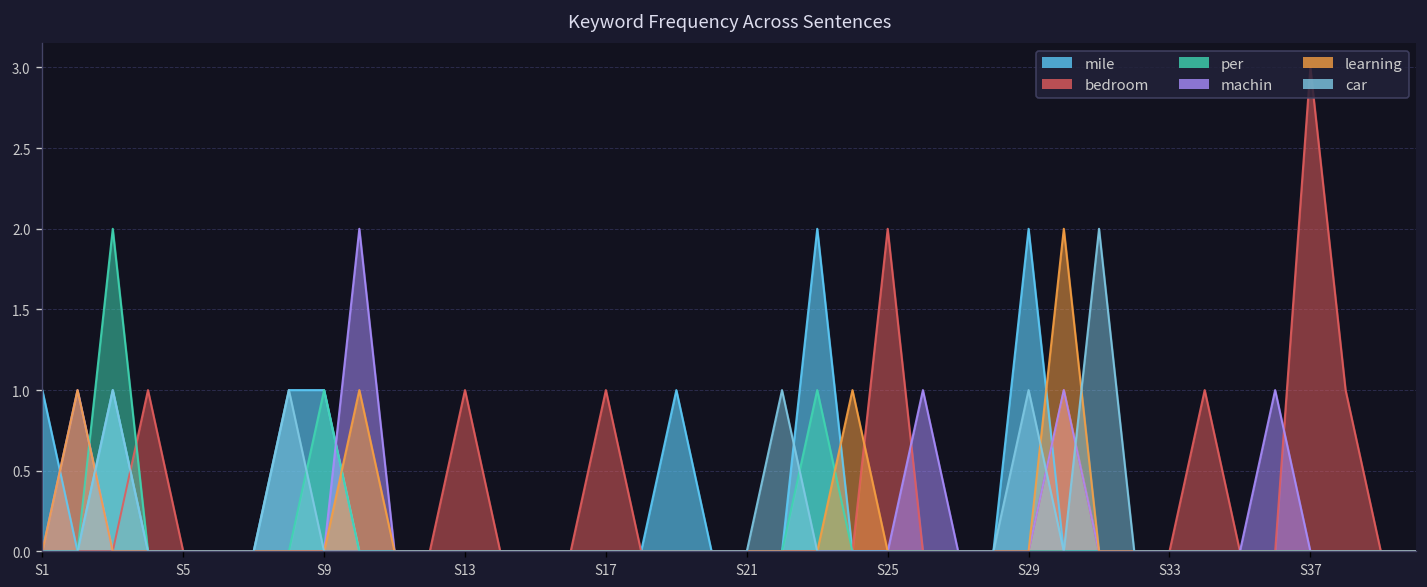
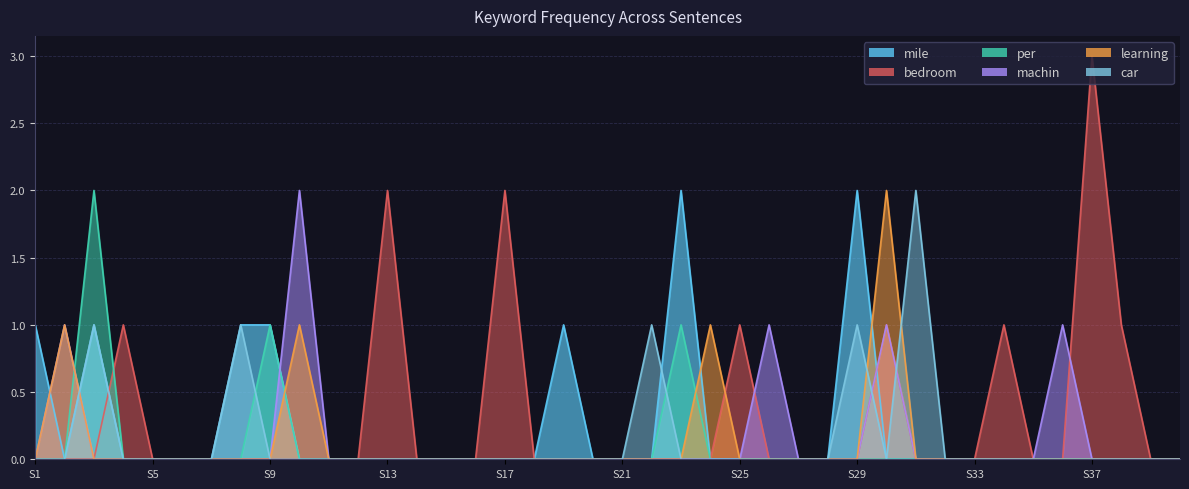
bedroom, S13: 1 -> 2
bedroom, S17: 1 -> 2
bedroom, S25: 2 -> 1
